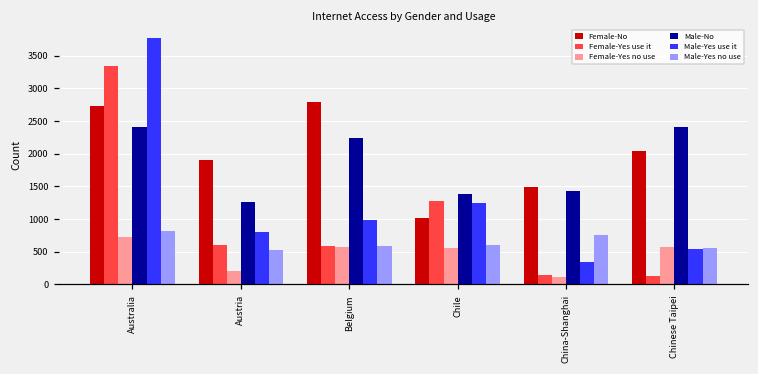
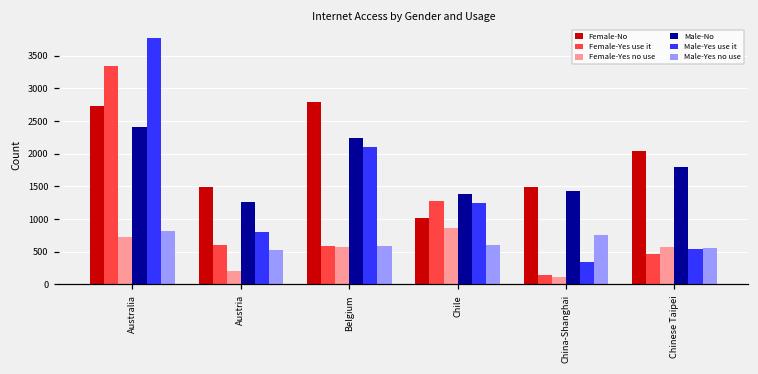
Female-No, Austria: 1900 -> 1500
Male-Yes use it, Belgium: 1000 -> 2100
Female-Yes no use, Chile: 600 -> 900
Female-Yes use it, Chinese Taipei: 100 -> 500
Male-No, Chinese Taipei: 2400 -> 1800
